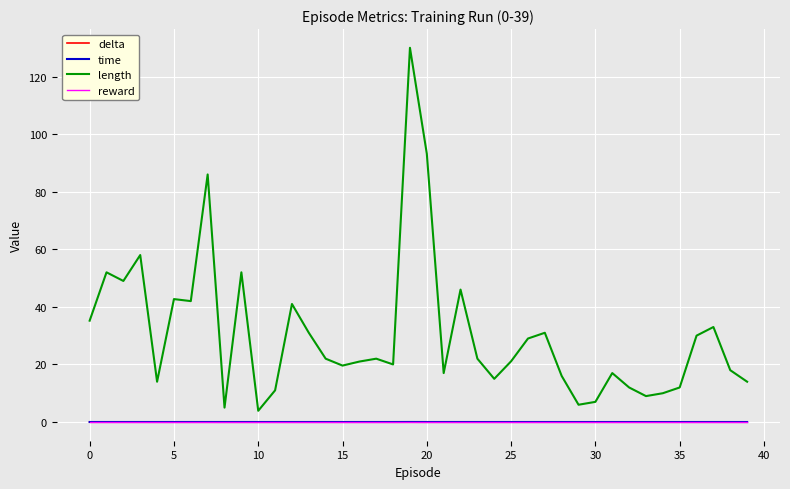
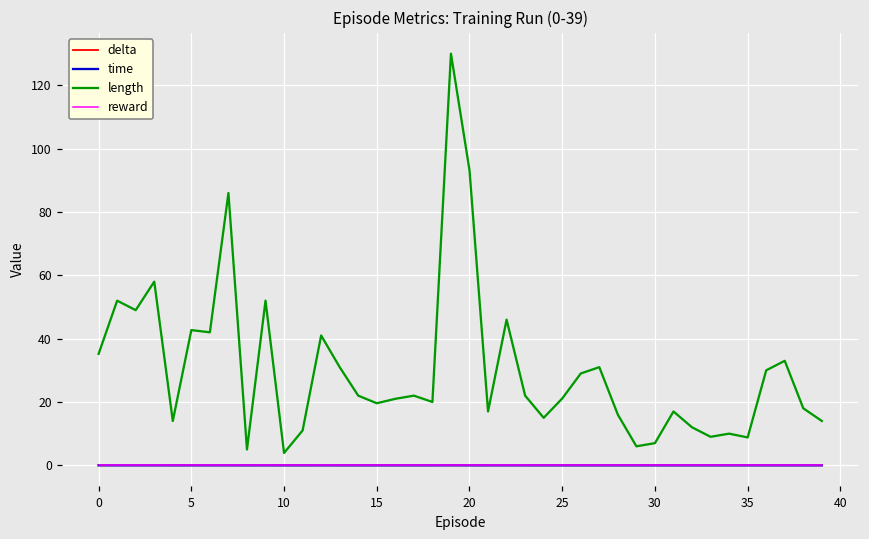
length, 35: 12 -> 9
